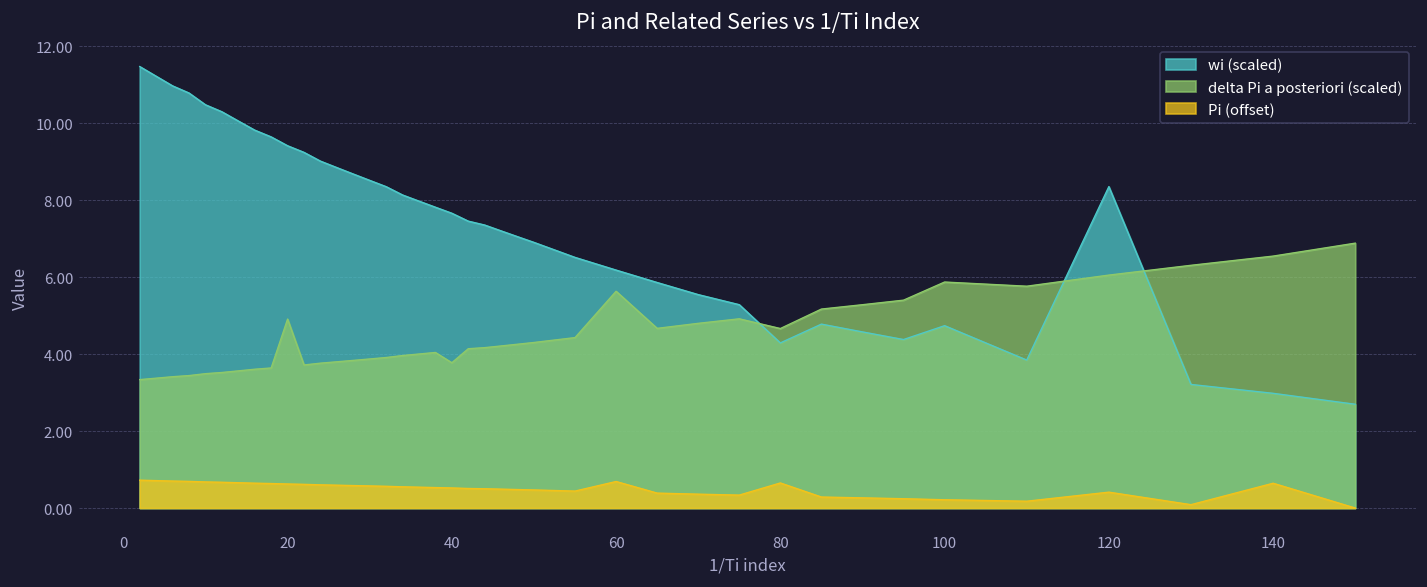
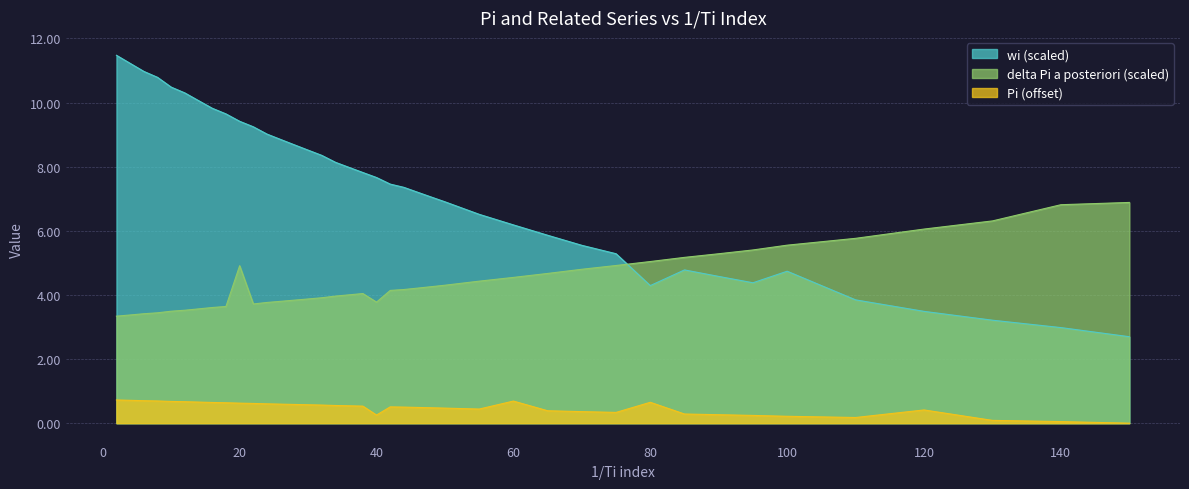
Pi (offset), 40: 0.5 -> 0.3
delta Pi a posteriori (scaled), 60: 5.6 -> 4.5
delta Pi a posteriori (scaled), 80: 4.7 -> 5.0
delta Pi a posteriori (scaled), 100: 5.9 -> 5.6
wi (scaled), 120: 8.4 -> 3.5
delta Pi a posteriori (scaled), 140: 6.5 -> 6.8
Pi (offset), 140: 0.6 -> 0.1
